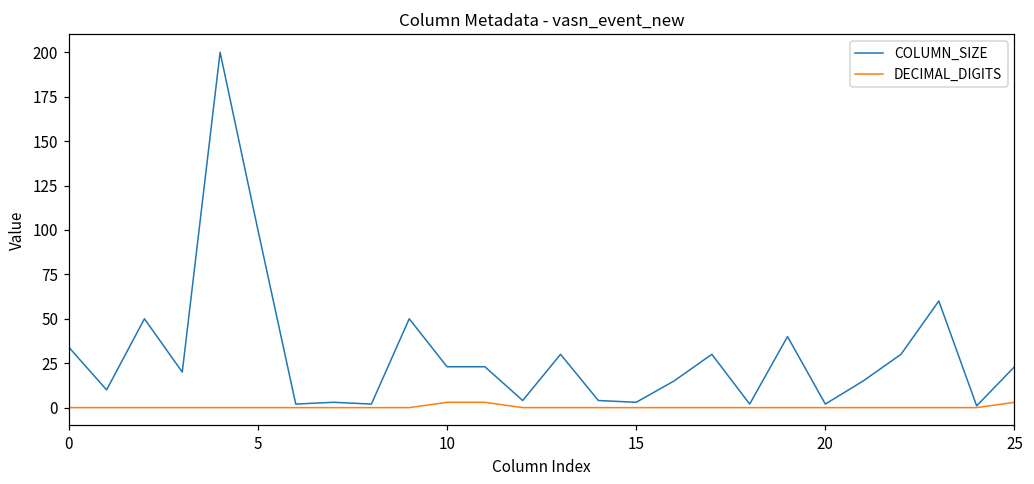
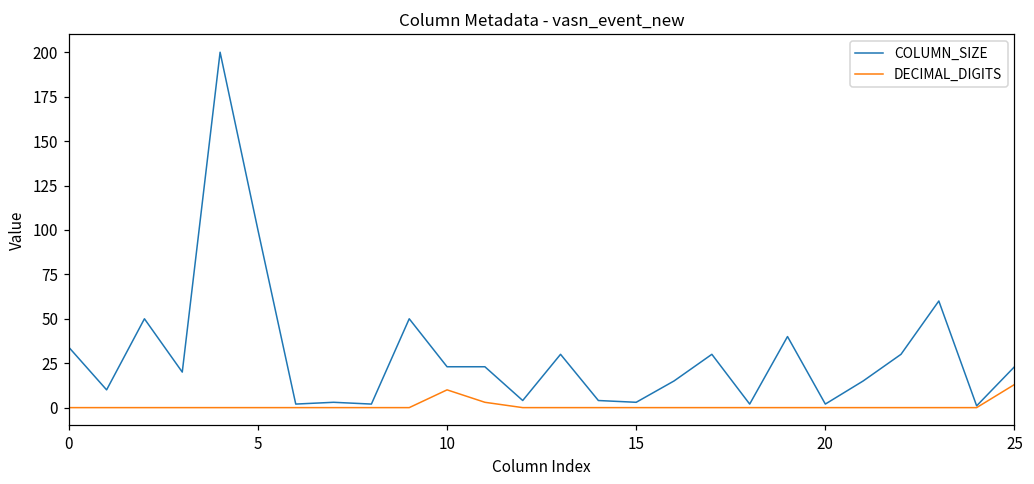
DECIMAL_DIGITS, 10: 3 -> 10
DECIMAL_DIGITS, 25: 3 -> 13
